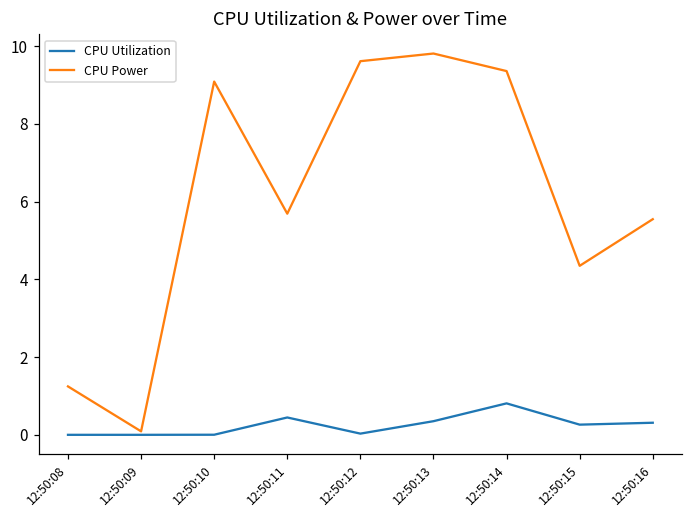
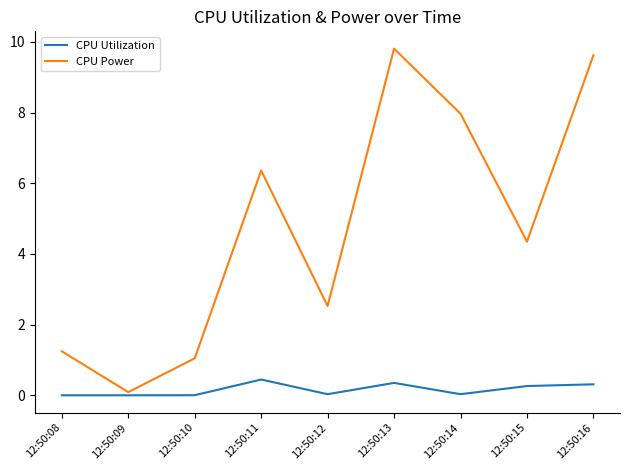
CPU Power, 12:50:10: 9.1 -> 1.0
CPU Power, 12:50:11: 5.7 -> 6.4
CPU Power, 12:50:12: 9.6 -> 2.5
CPU Utilization, 12:50:14: 0.8 -> 0.0
CPU Power, 12:50:14: 9.4 -> 8.0
CPU Power, 12:50:16: 5.5 -> 9.6
